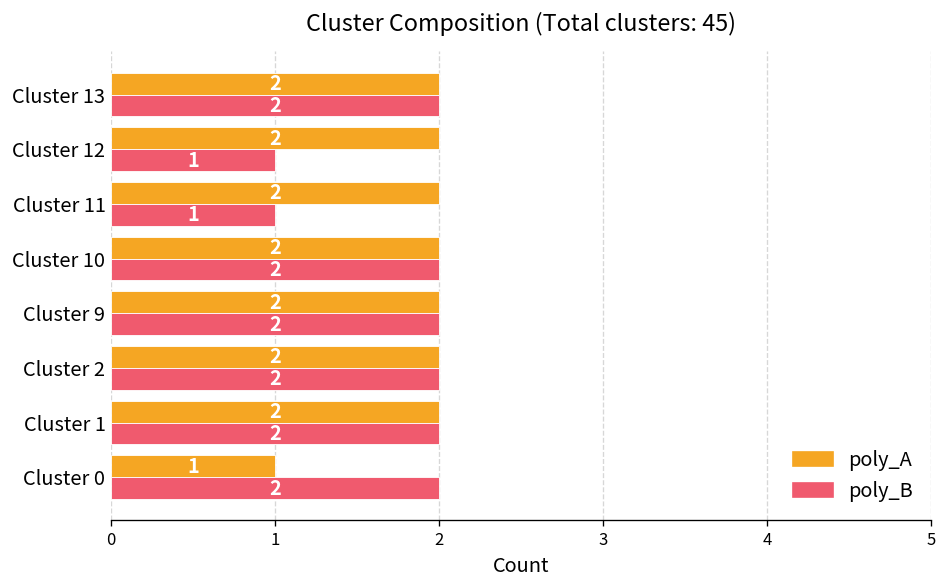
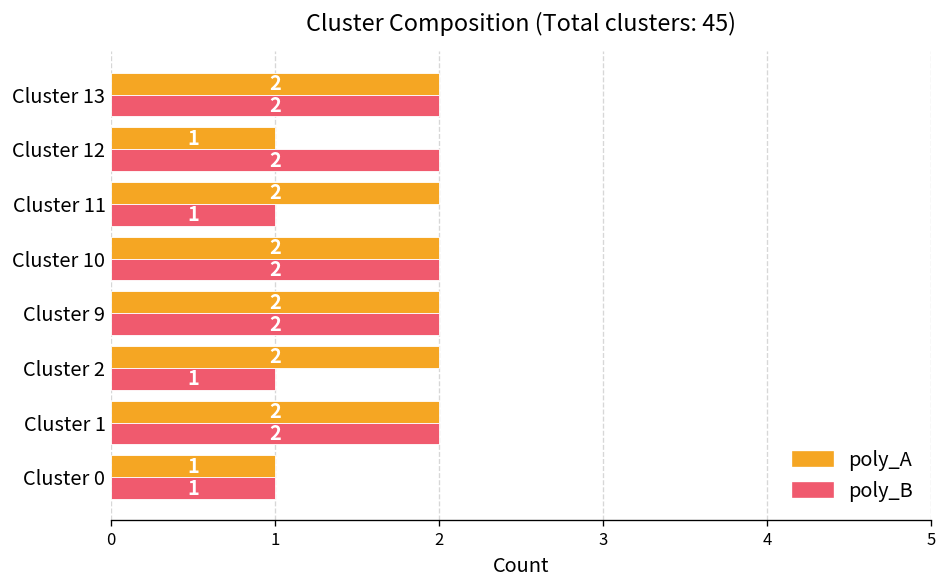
poly_A, Cluster 12: 2 -> 1
poly_B, Cluster 12: 1 -> 2
poly_B, Cluster 2: 2 -> 1
poly_B, Cluster 0: 2 -> 1
